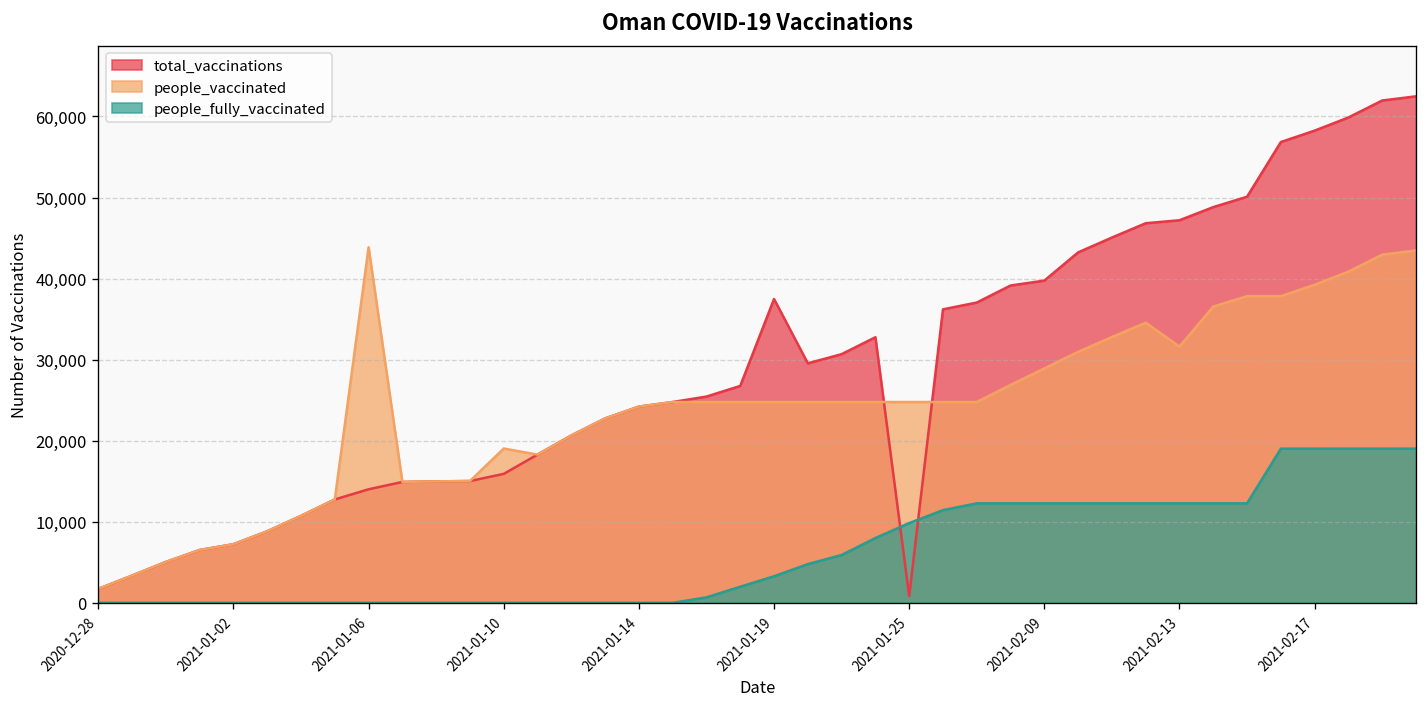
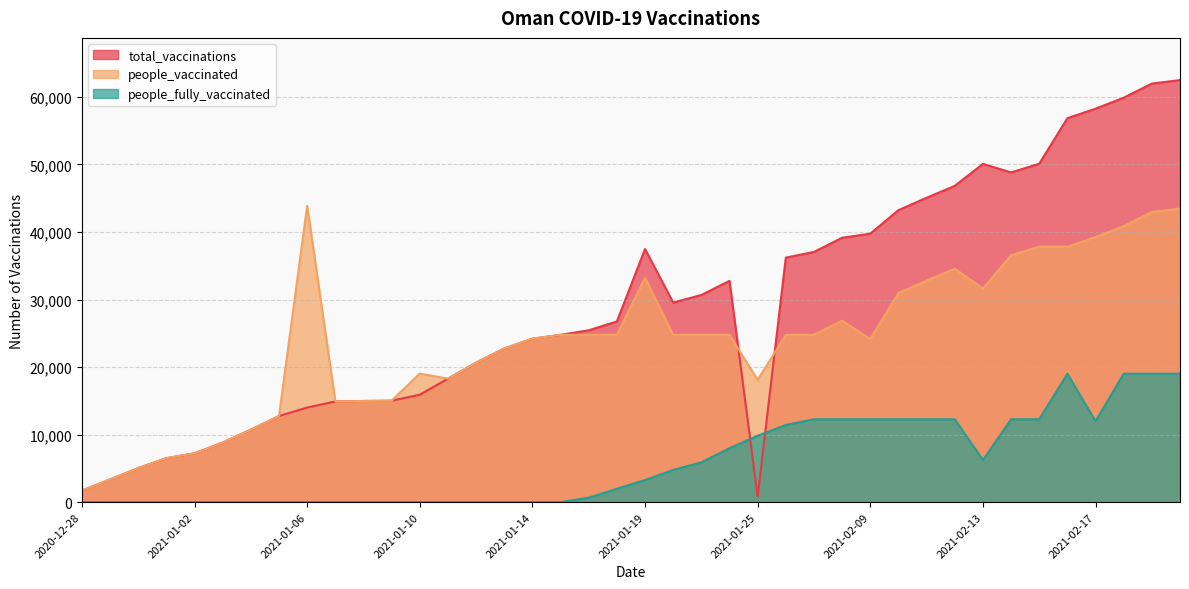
people_vaccinated, 2021-01-19: 25,000 -> 33,000
people_vaccinated, 2021-01-25: 25,000 -> 18,000
people_vaccinated, 2021-02-09: 29,000 -> 24,000
total_vaccinations, 2021-02-13: 47,000 -> 50,000
people_fully_vaccinated, 2021-02-13: 12,000 -> 6,000
people_fully_vaccinated, 2021-02-17: 19,000 -> 12,000
